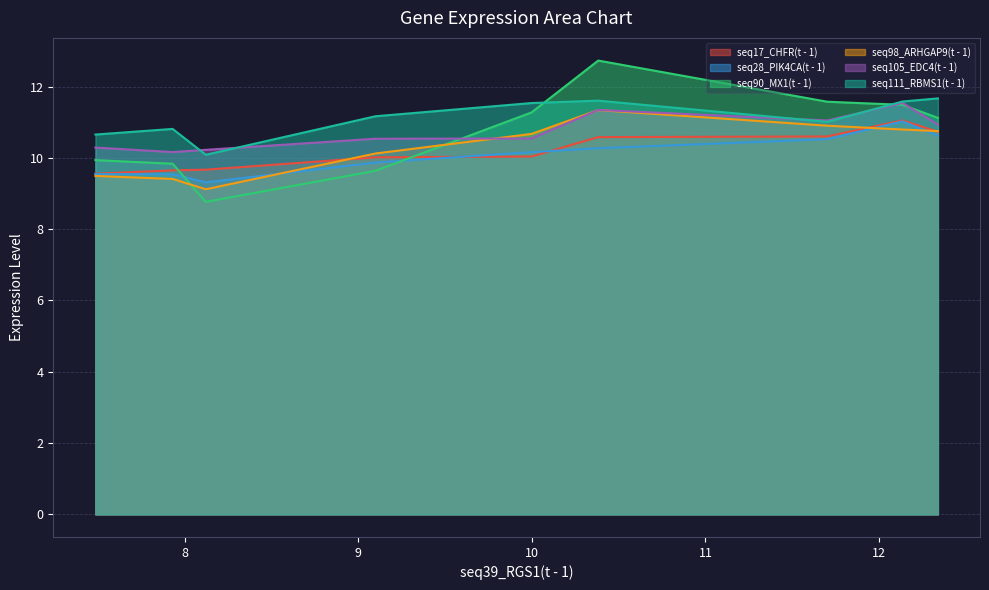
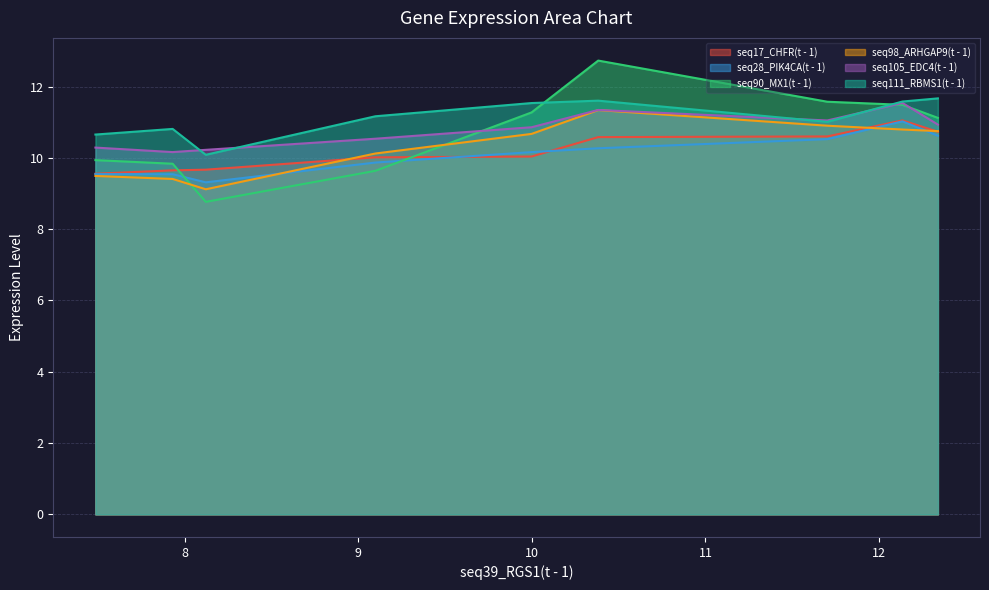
seq105_EDC4(t - 1), 10: 10.5 -> 10.9
